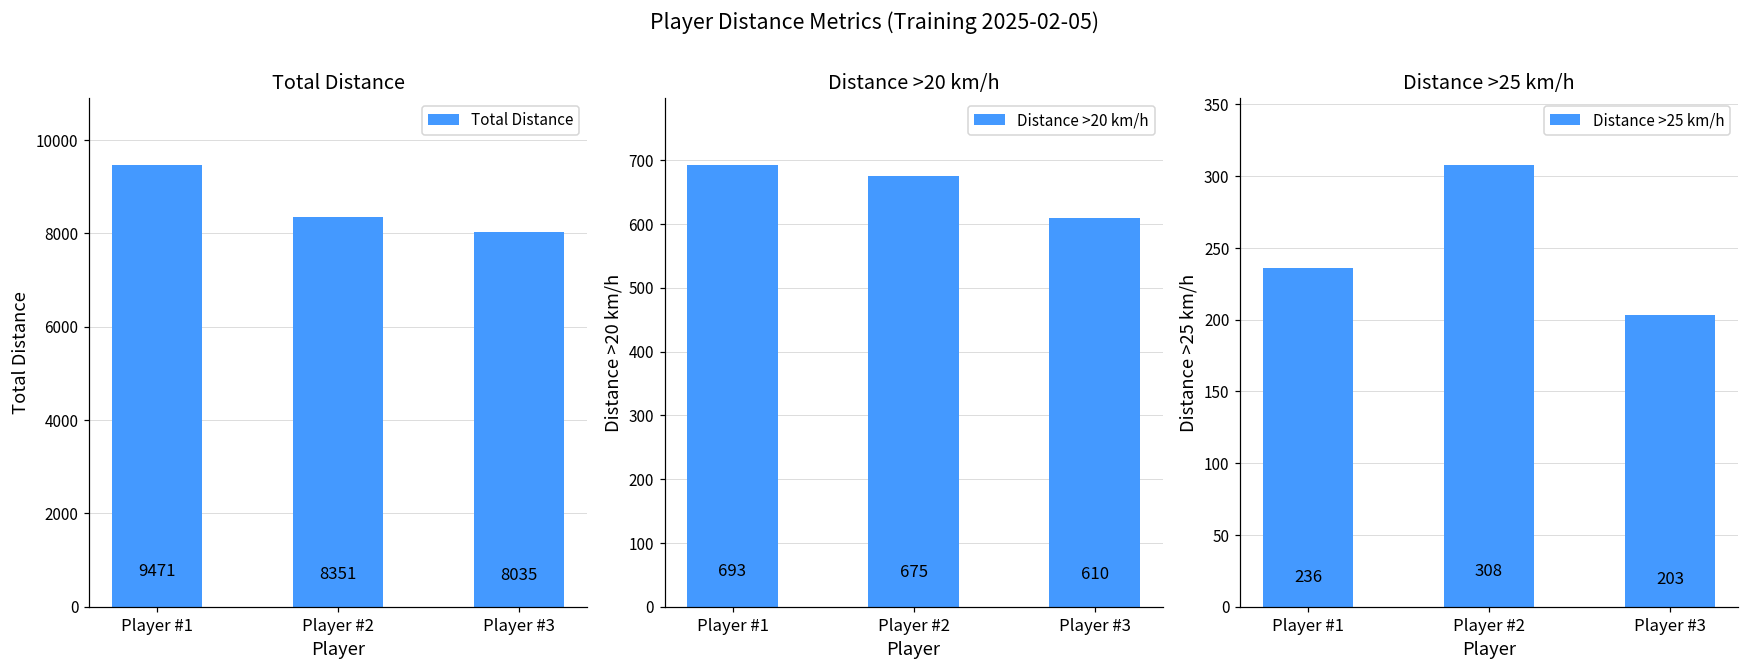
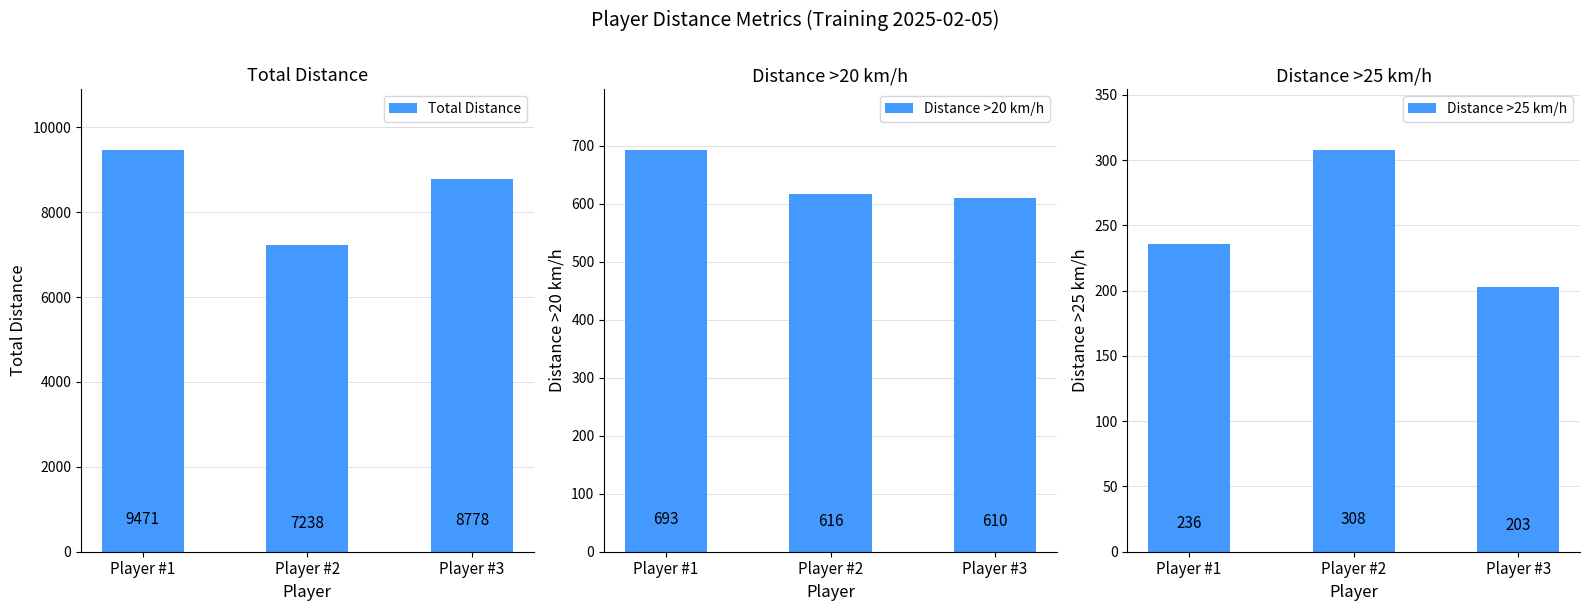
Total Distance, Player #2: 8351 -> 7238
Total Distance, Player #3: 8035 -> 8778
Distance >20 km/h, Player #2: 675 -> 616
